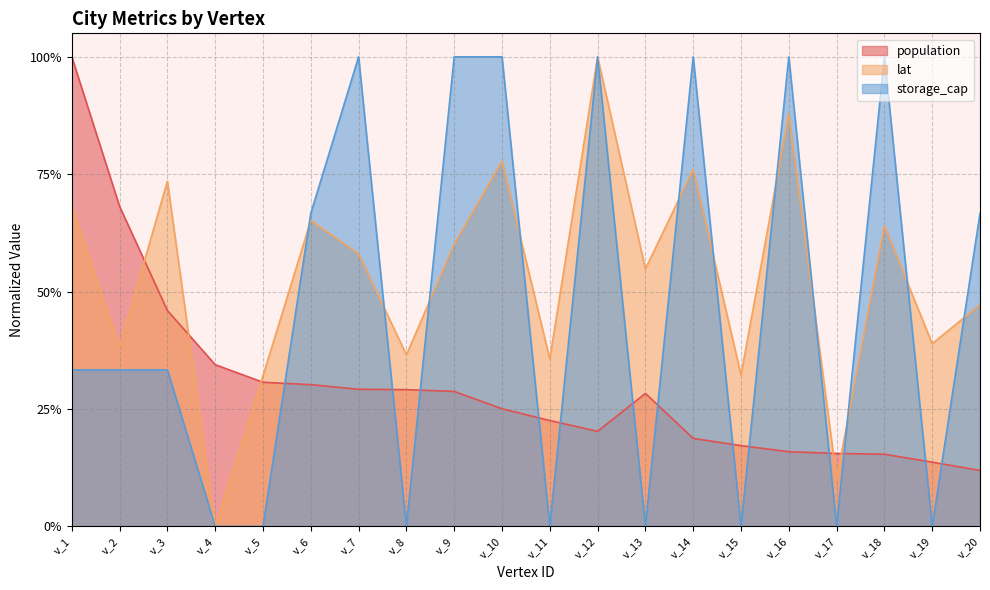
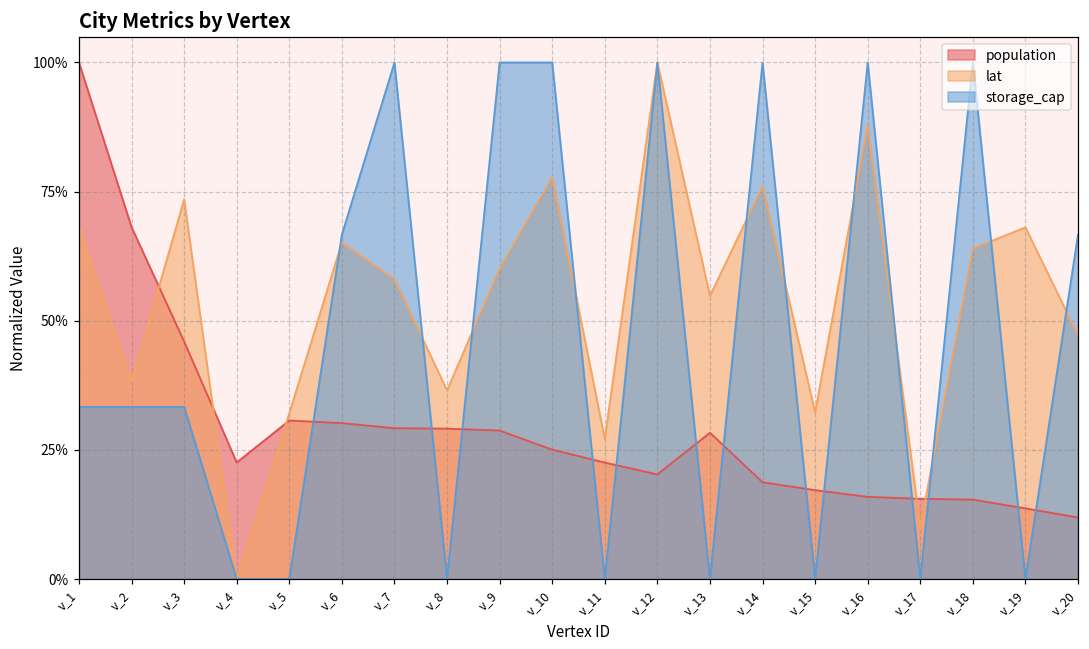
population, v_4: 34% -> 23%
lat, v_11: 36% -> 27%
lat, v_19: 39% -> 68%
